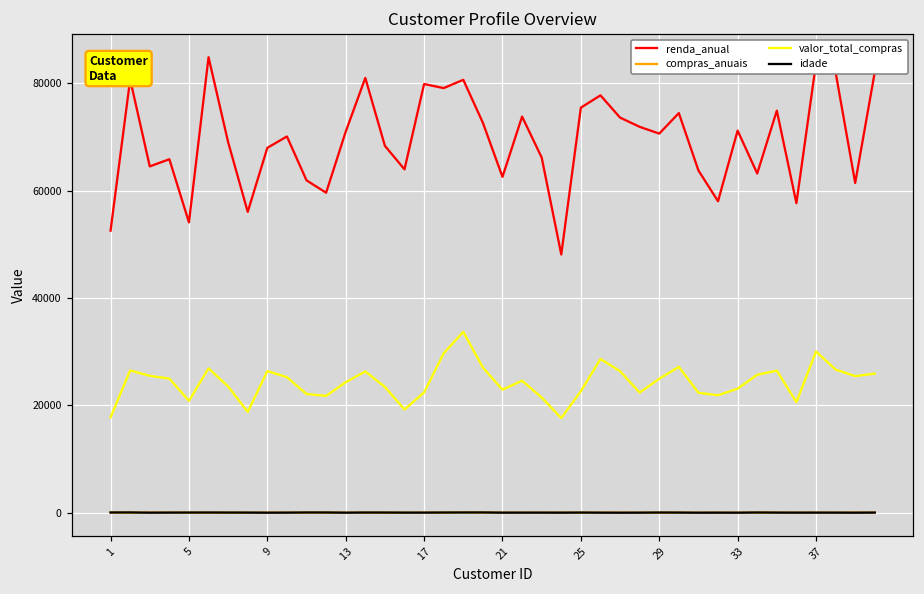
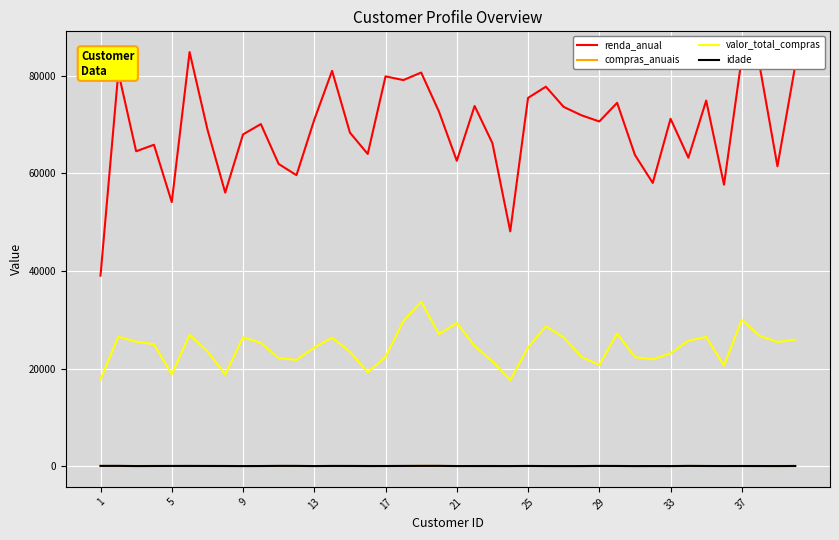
renda_anual, 1: 53000 -> 39000
valor_total_compras, 5: 21000 -> 19000
valor_total_compras, 21: 23000 -> 29000
valor_total_compras, 25: 23000 -> 24000
valor_total_compras, 29: 25000 -> 21000
